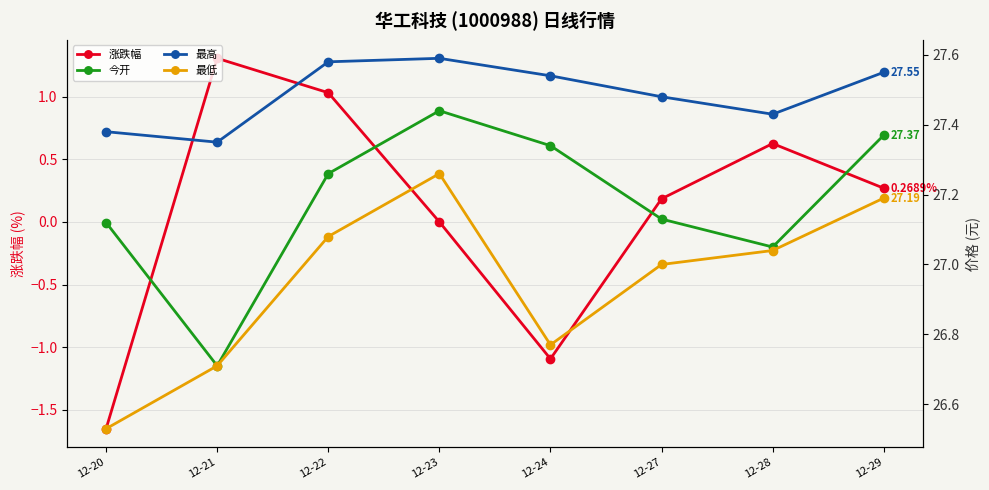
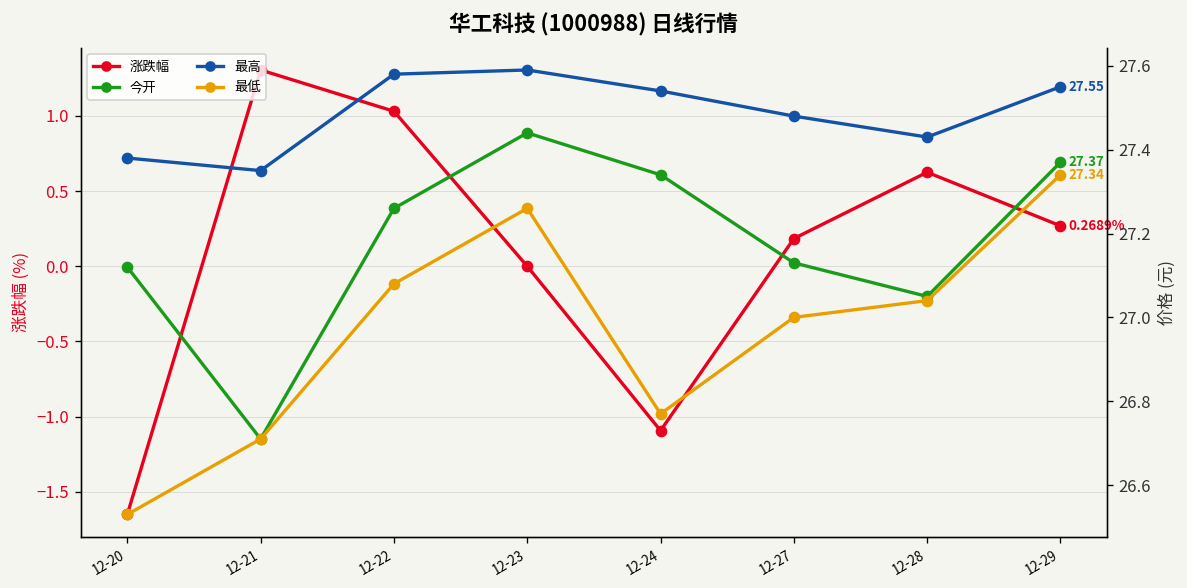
最低, 12-29: 27.19 -> 27.34
